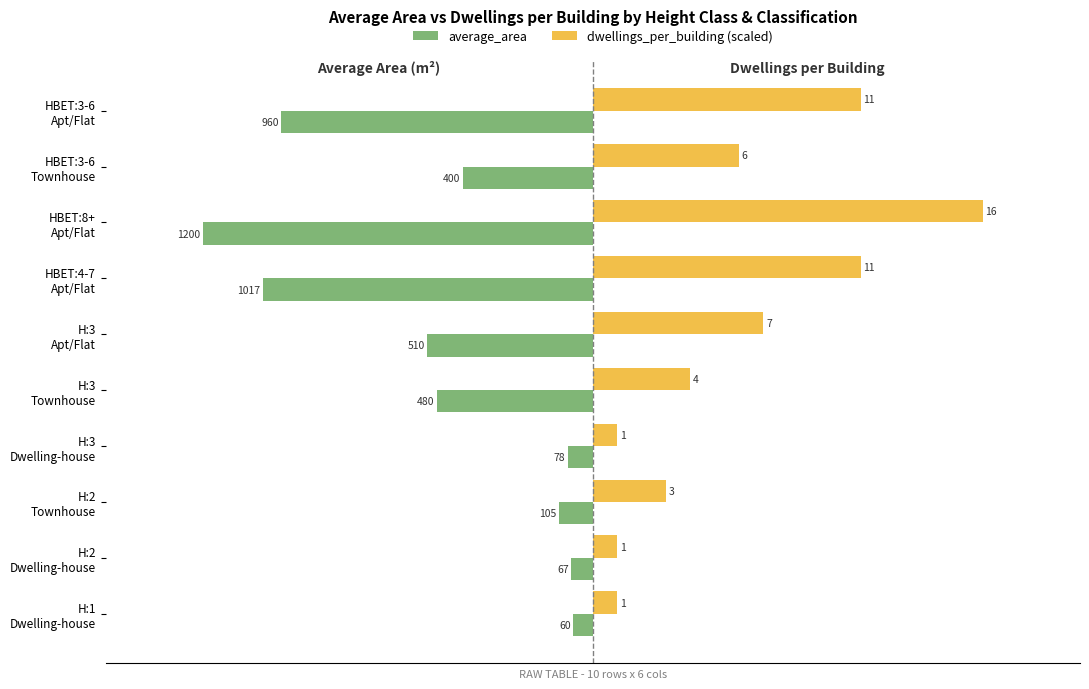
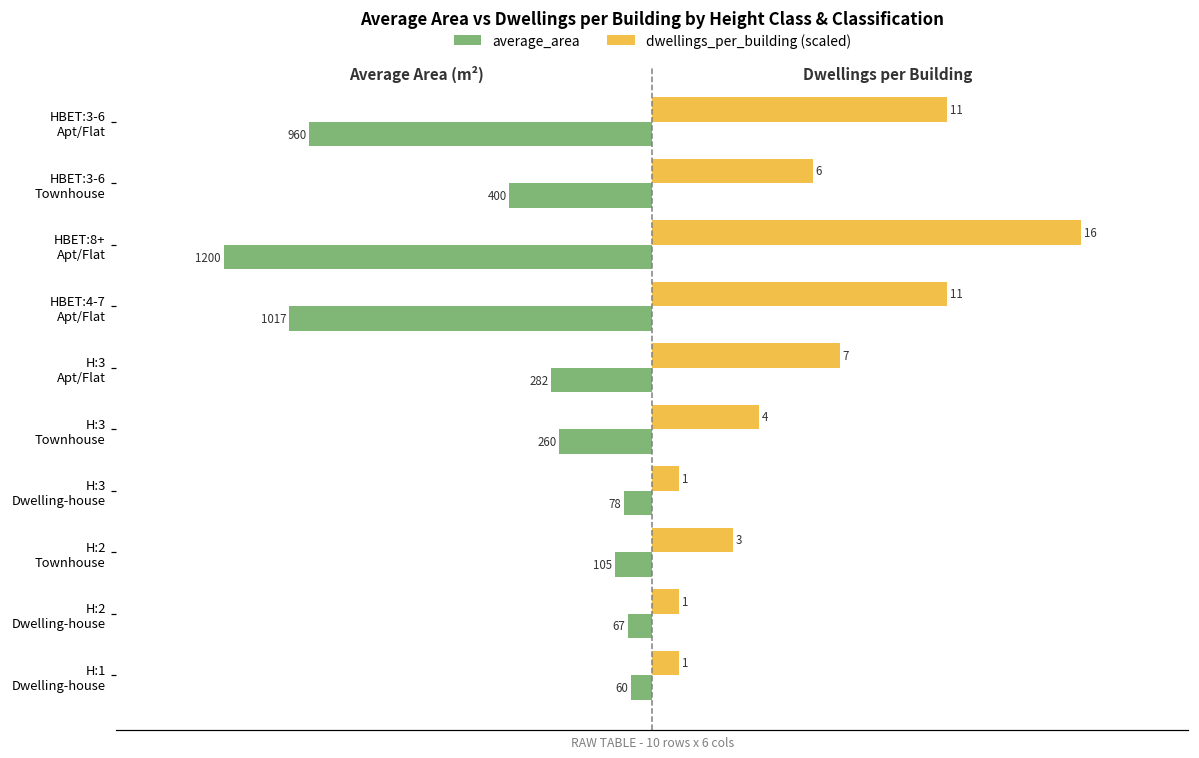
average_area, H:3 Apt/Flat: 510 -> 282
average_area, H:3 Townhouse: 480 -> 260
